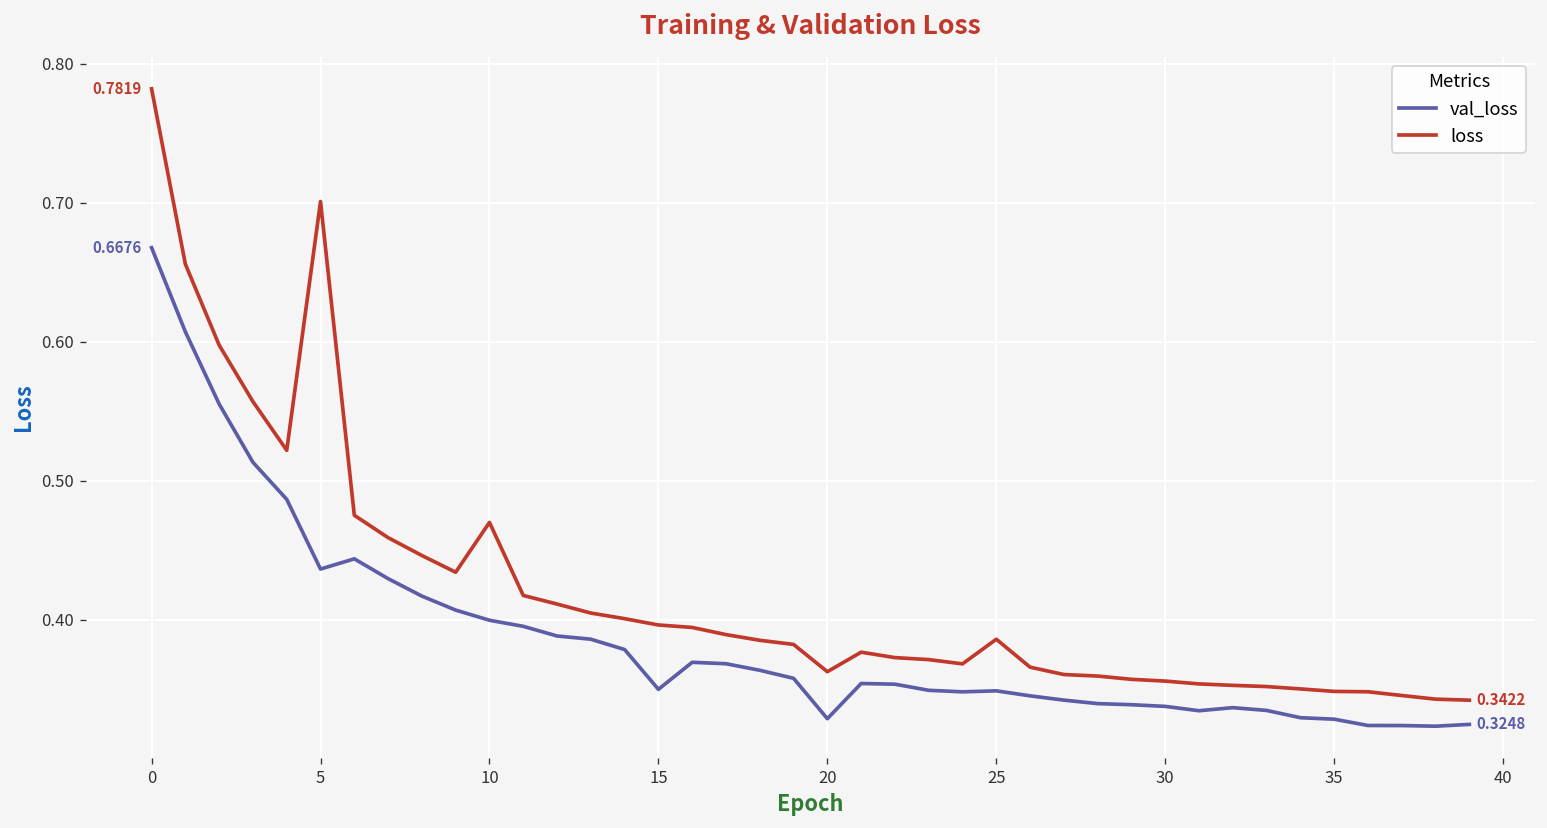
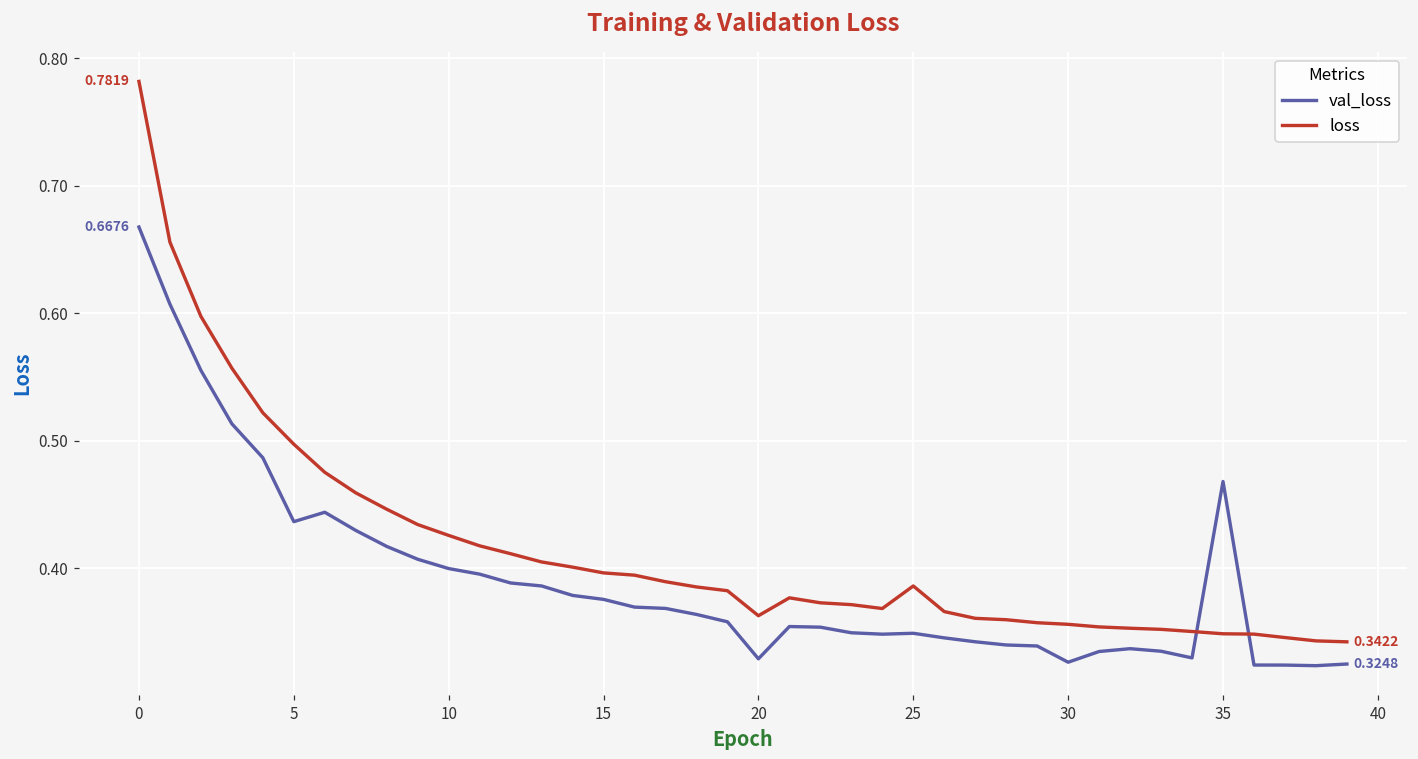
loss, 5: 0.701 -> 0.497
loss, 10: 0.470 -> 0.426
val_loss, 15: 0.350 -> 0.375
val_loss, 30: 0.338 -> 0.326
val_loss, 35: 0.329 -> 0.468
